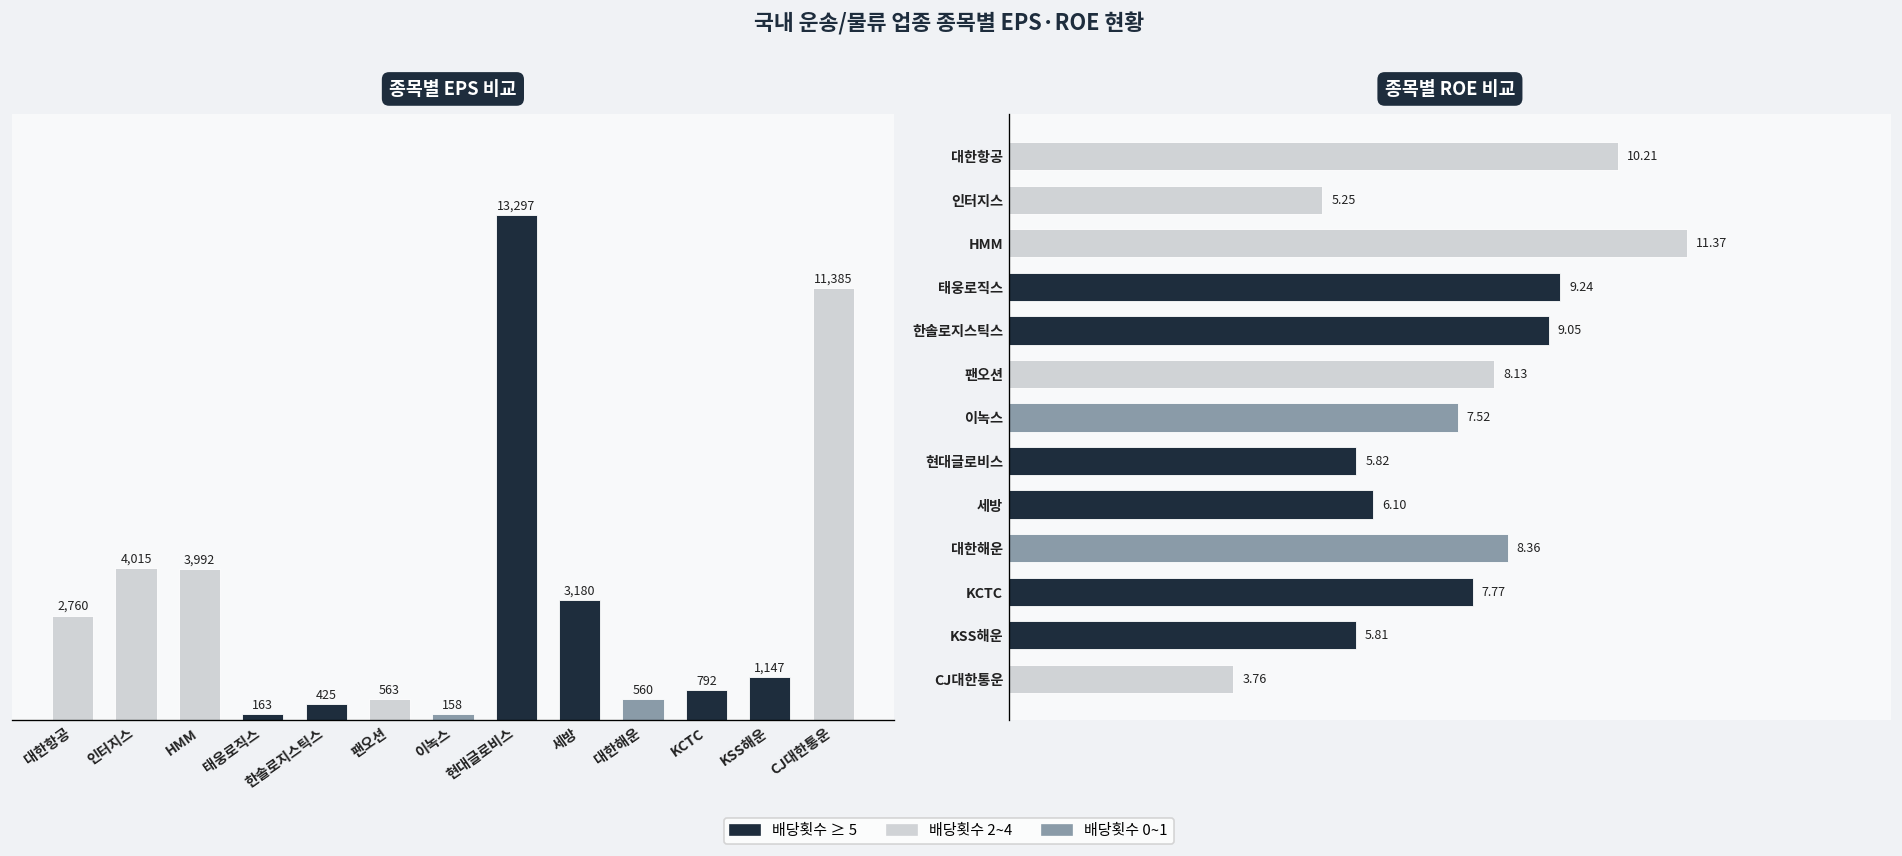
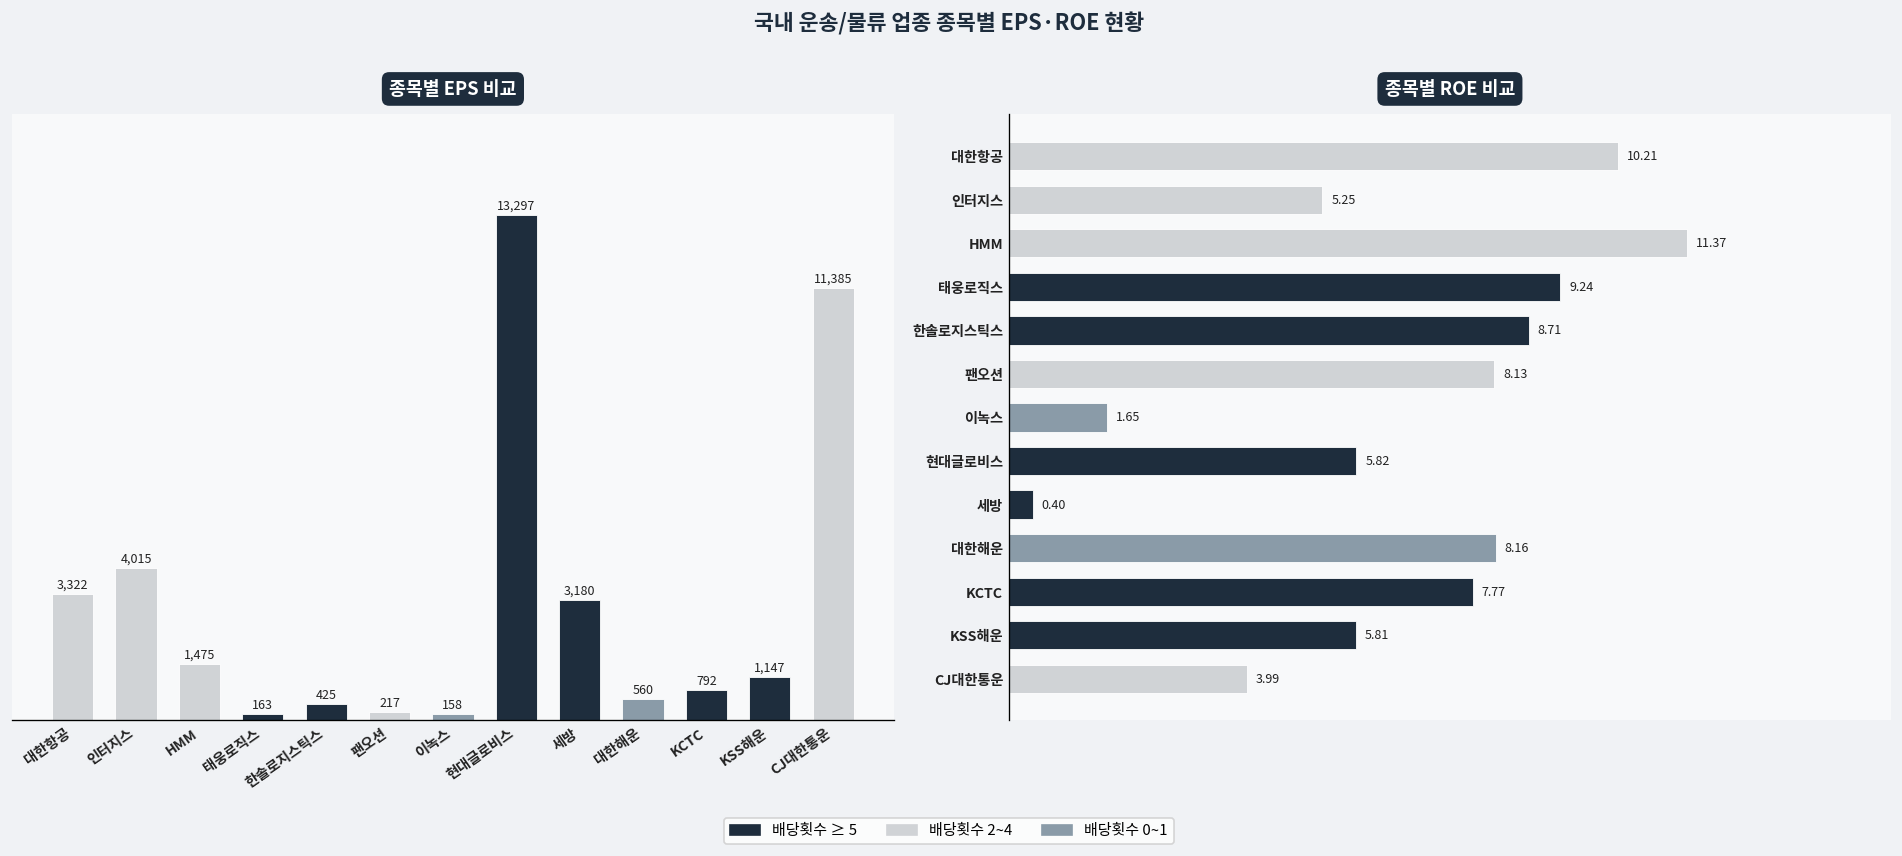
종목별 EPS 비교, 대한항공: 2,760 -> 3,322
종목별 EPS 비교, HMM: 3,992 -> 1,475
종목별 EPS 비교, 팬오션: 563 -> 217
종목별 ROE 비교, 한솔로지스틱스: 9.05 -> 8.71
종목별 ROE 비교, 이녹스: 7.52 -> 1.65
종목별 ROE 비교, 세방: 6.10 -> 0.40
종목별 ROE 비교, 대한해운: 8.36 -> 8.16
종목별 ROE 비교, CJ대한통운: 3.76 -> 3.99
